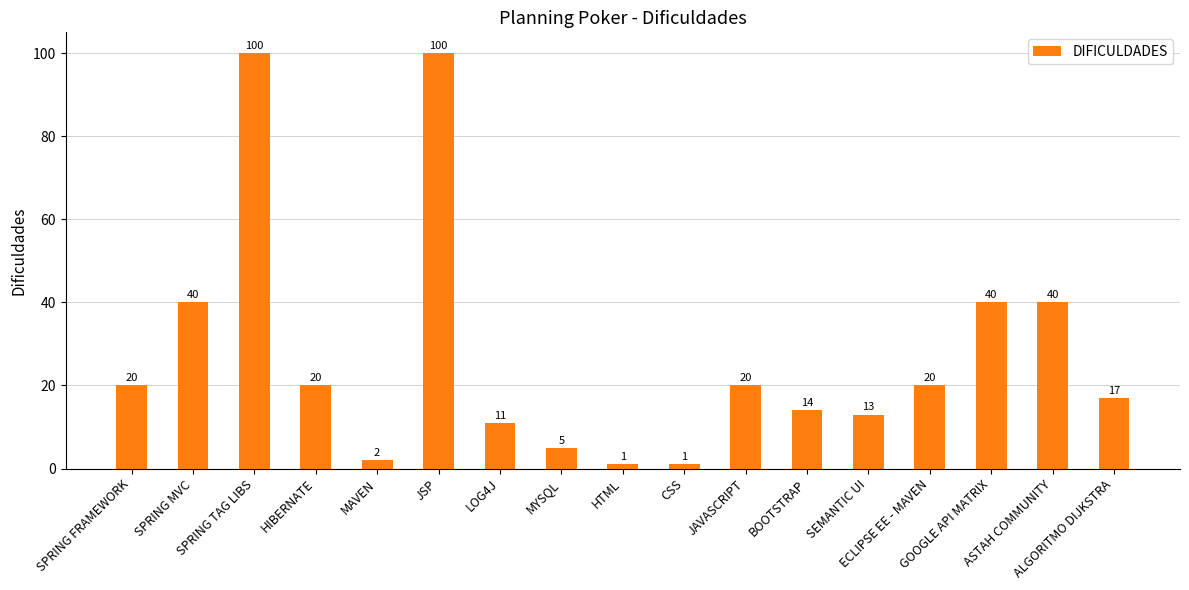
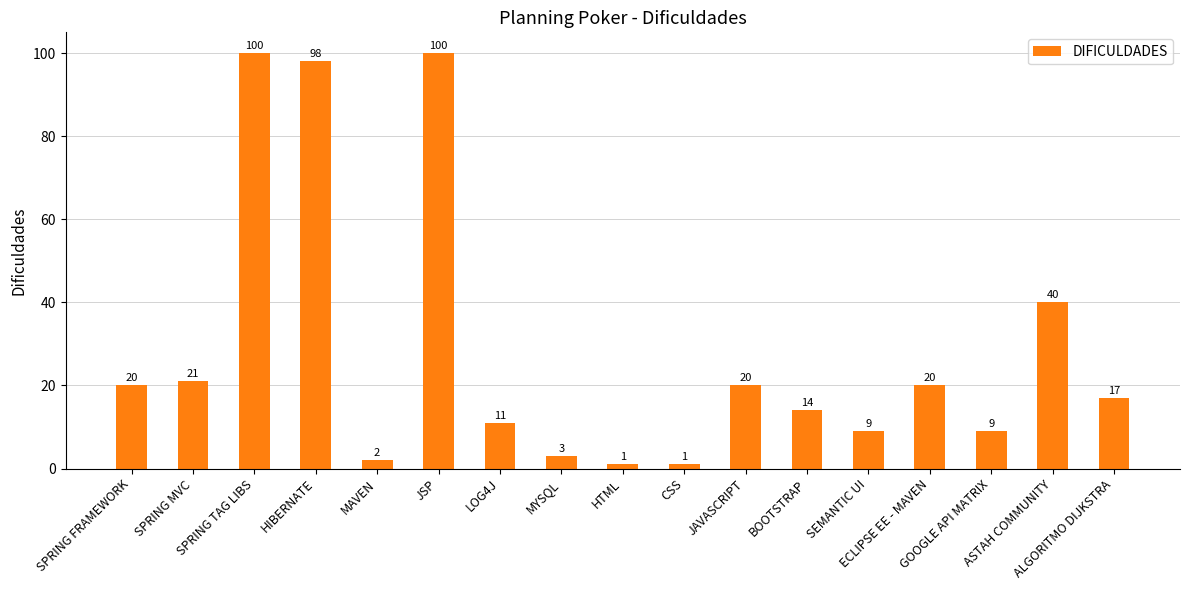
SPRING MVC: 40 -> 21
HIBERNATE: 20 -> 98
MYSQL: 5 -> 3
SEMANTIC UI: 13 -> 9
GOOGLE API MATRIX: 40 -> 9
